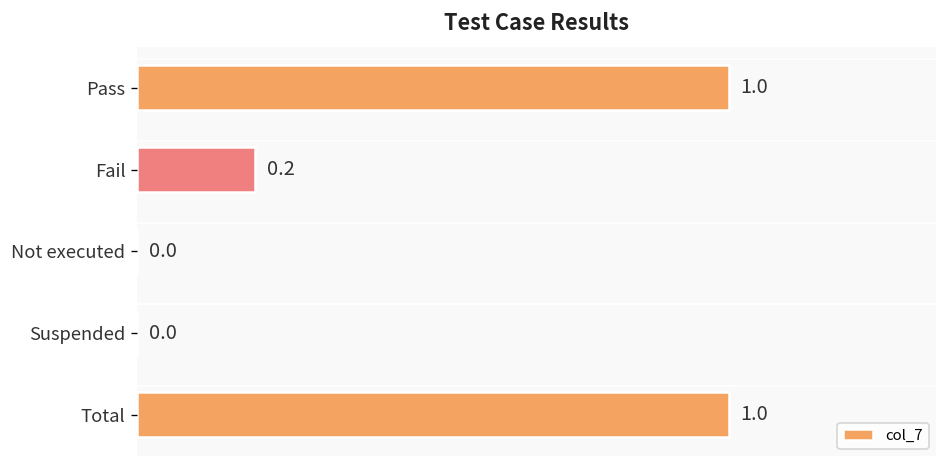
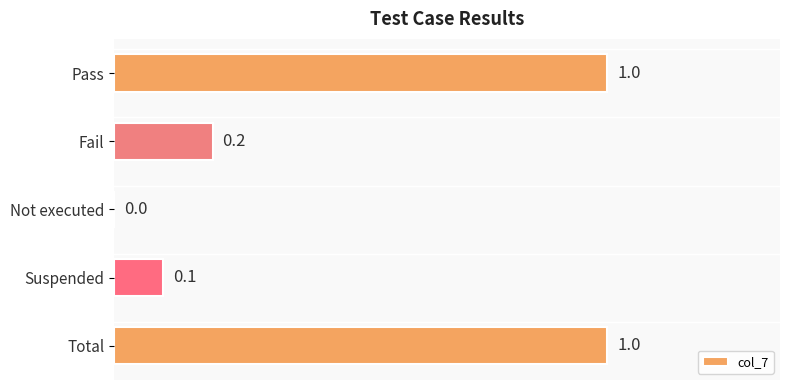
Suspended: 0.0 -> 0.1
